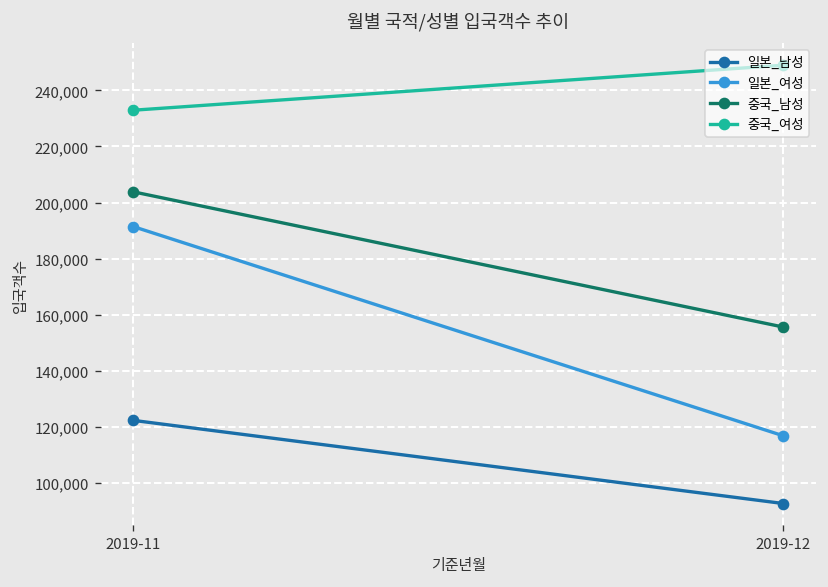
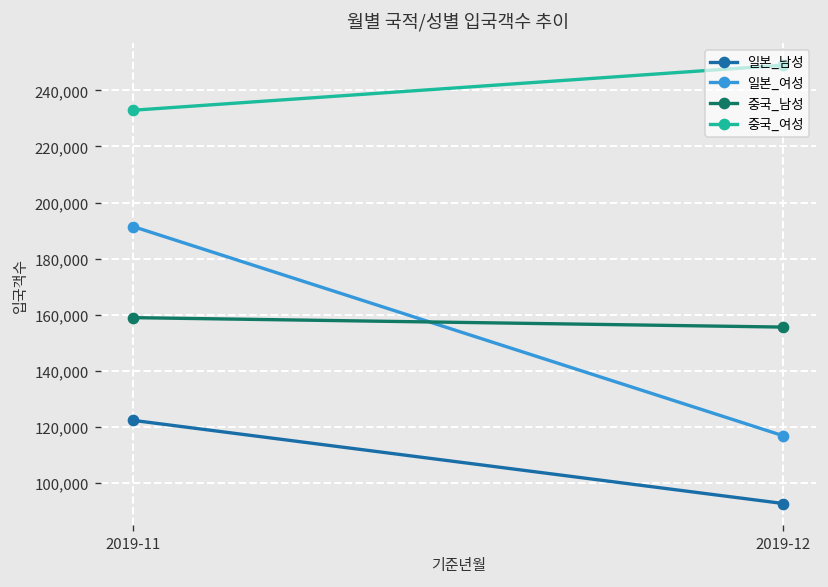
중국_남성, 2019-11: 204,000 -> 159,000
